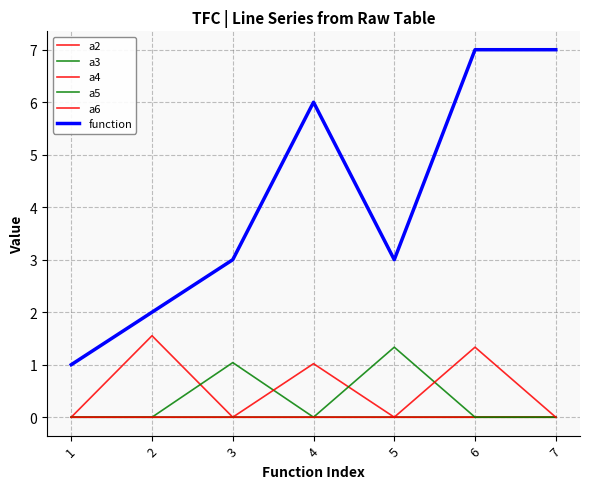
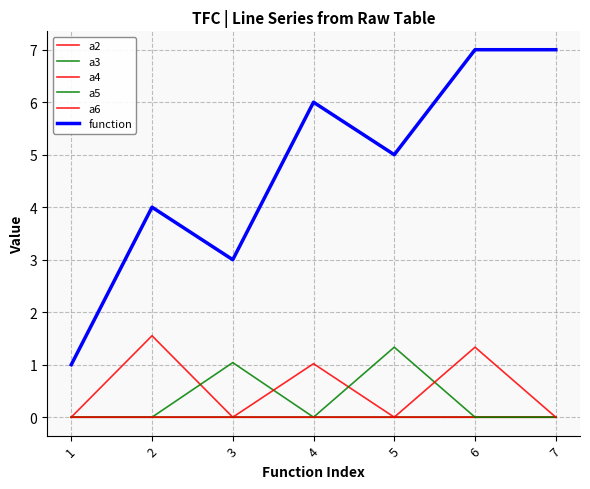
function, 2: 2 -> 4
function, 5: 3 -> 5
